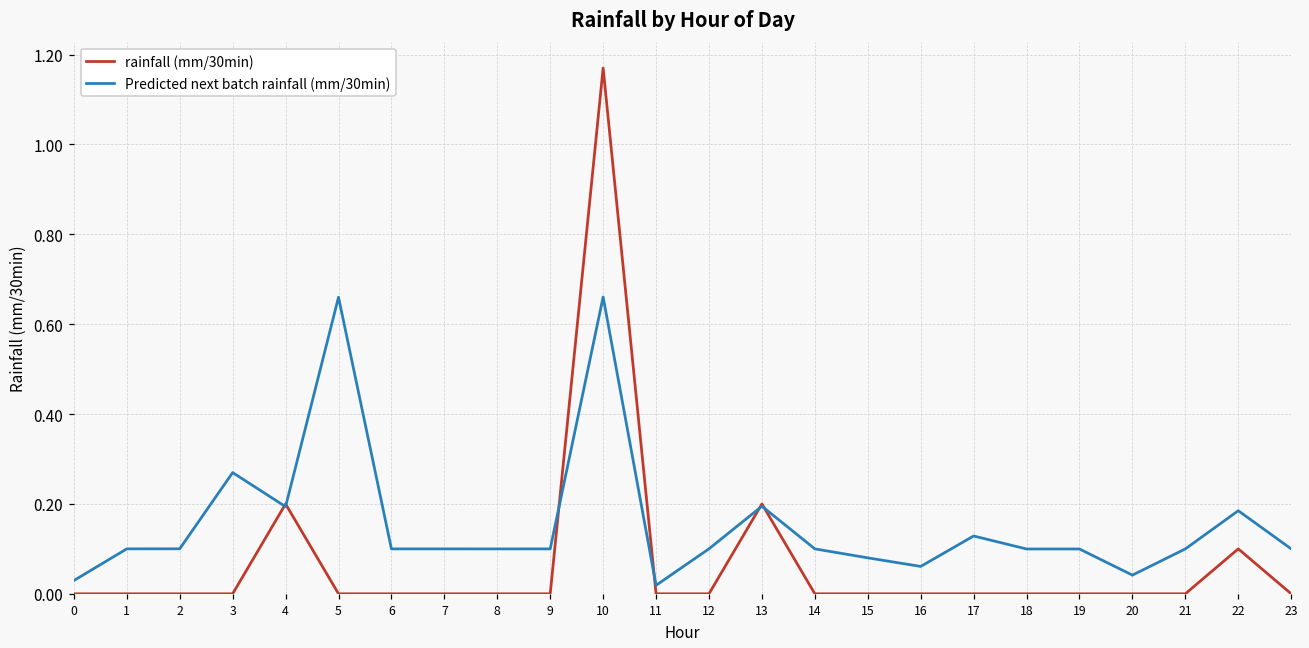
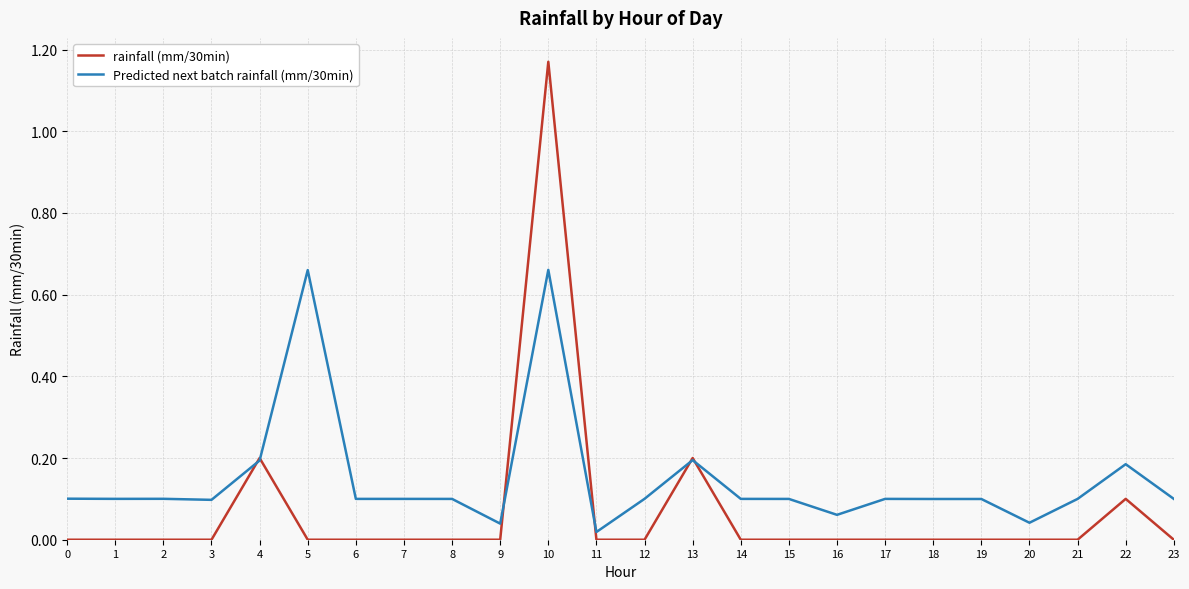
Predicted next batch rainfall (mm/30min), 0: 0.03 -> 0.10
Predicted next batch rainfall (mm/30min), 3: 0.27 -> 0.10
Predicted next batch rainfall (mm/30min), 9: 0.10 -> 0.04
Predicted next batch rainfall (mm/30min), 15: 0.08 -> 0.10
Predicted next batch rainfall (mm/30min), 17: 0.13 -> 0.10
